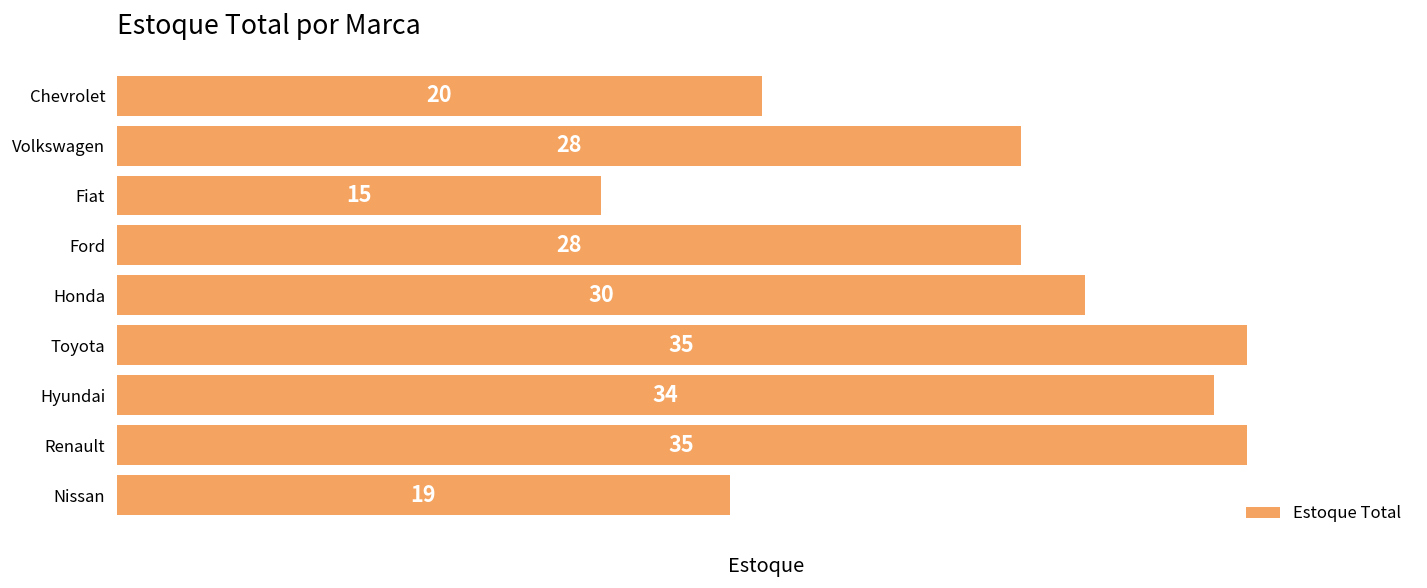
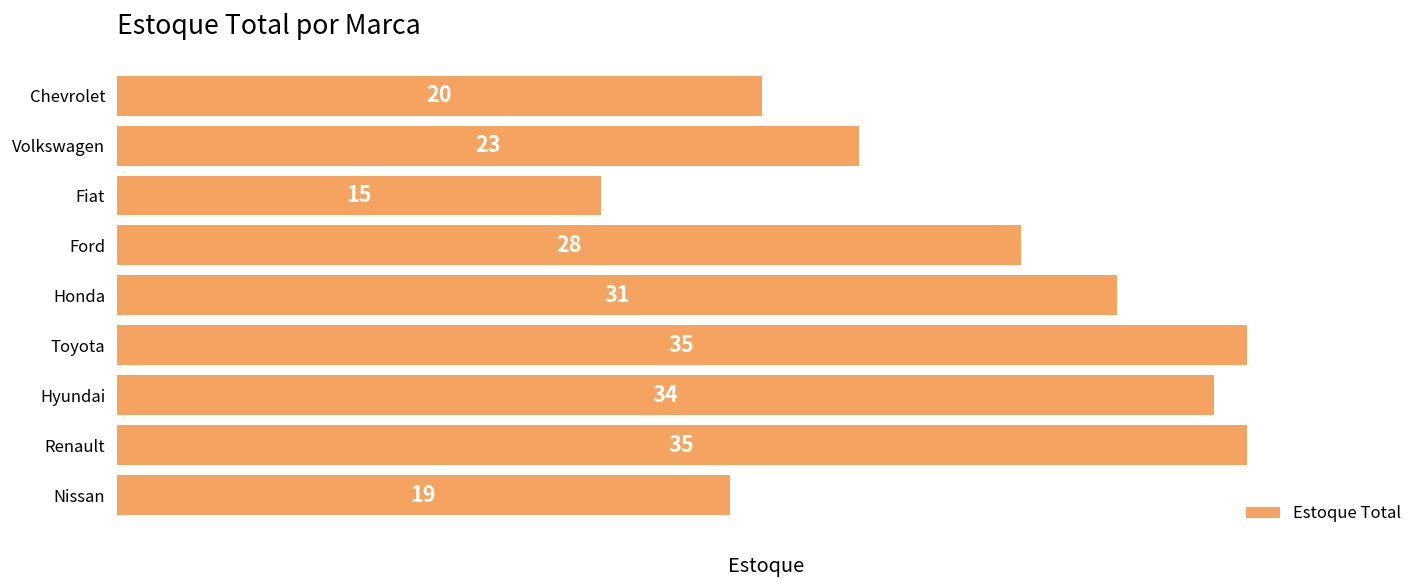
Volkswagen: 28 -> 23
Honda: 30 -> 31
